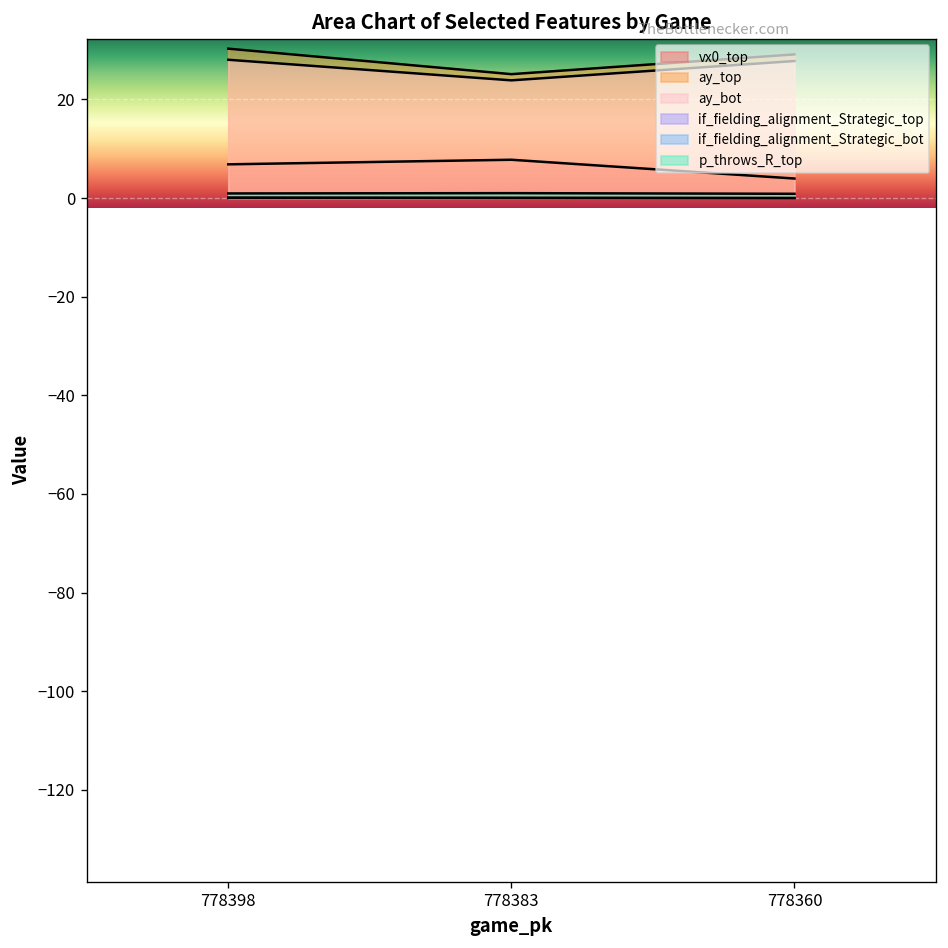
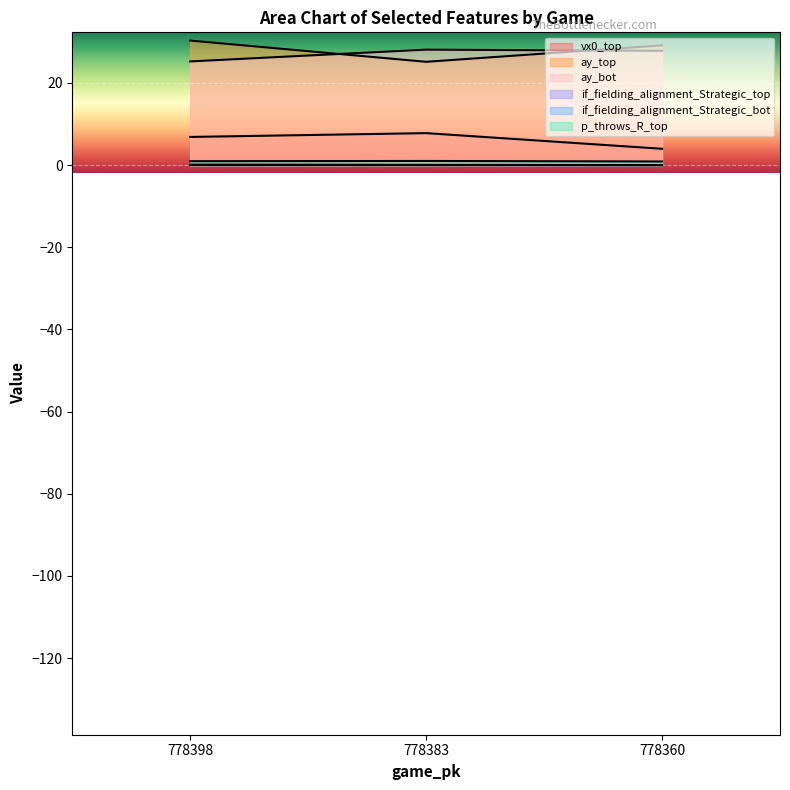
ay_bot, 778398: 28 -> 25
ay_bot, 778383: 24 -> 28
